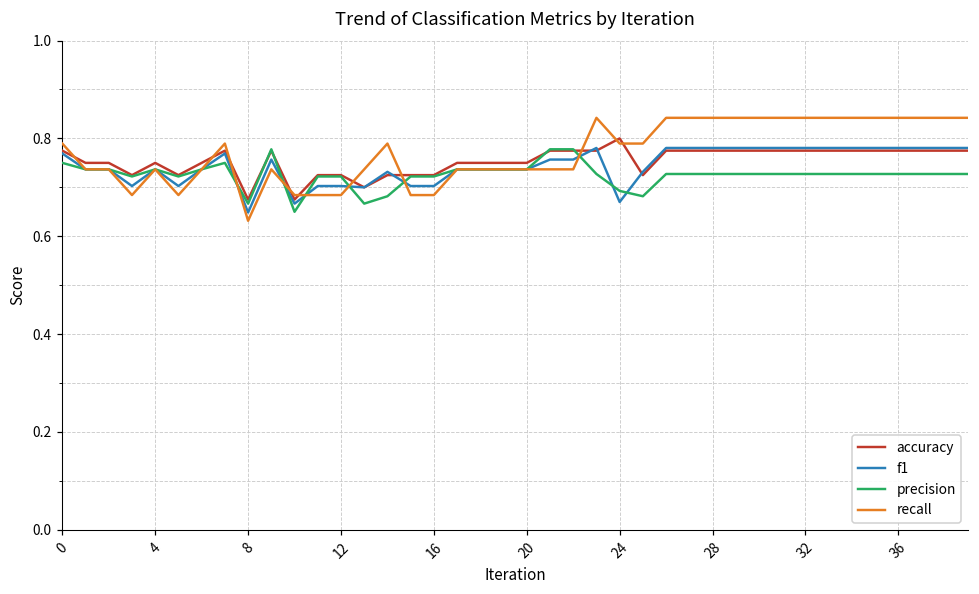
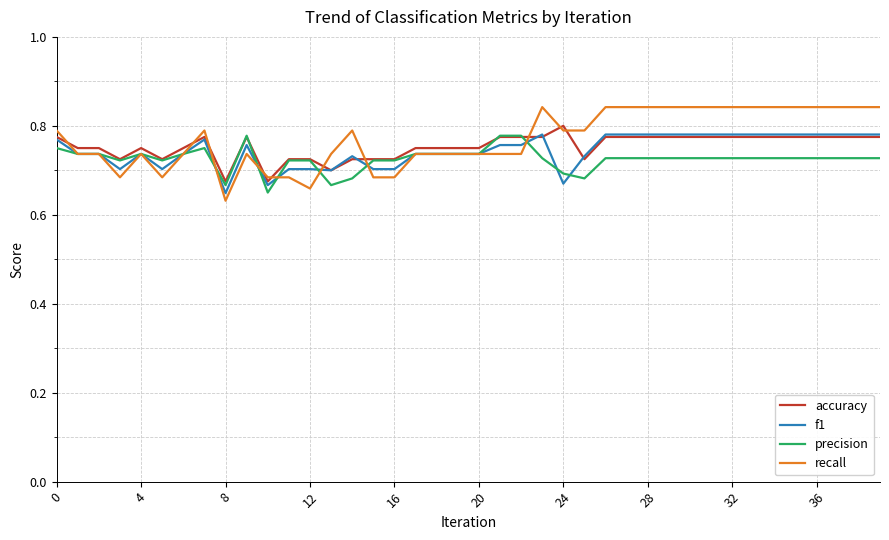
recall, 12: 0.68 -> 0.66
